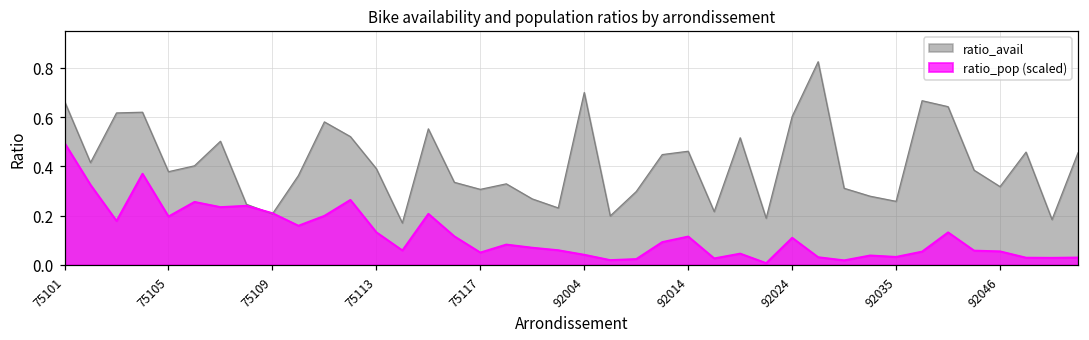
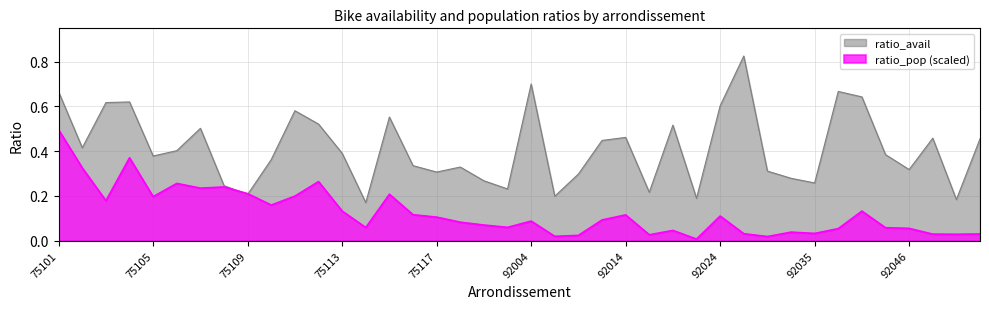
ratio_pop (scaled), 75117: 0.05 -> 0.11
ratio_pop (scaled), 92004: 0.04 -> 0.09
